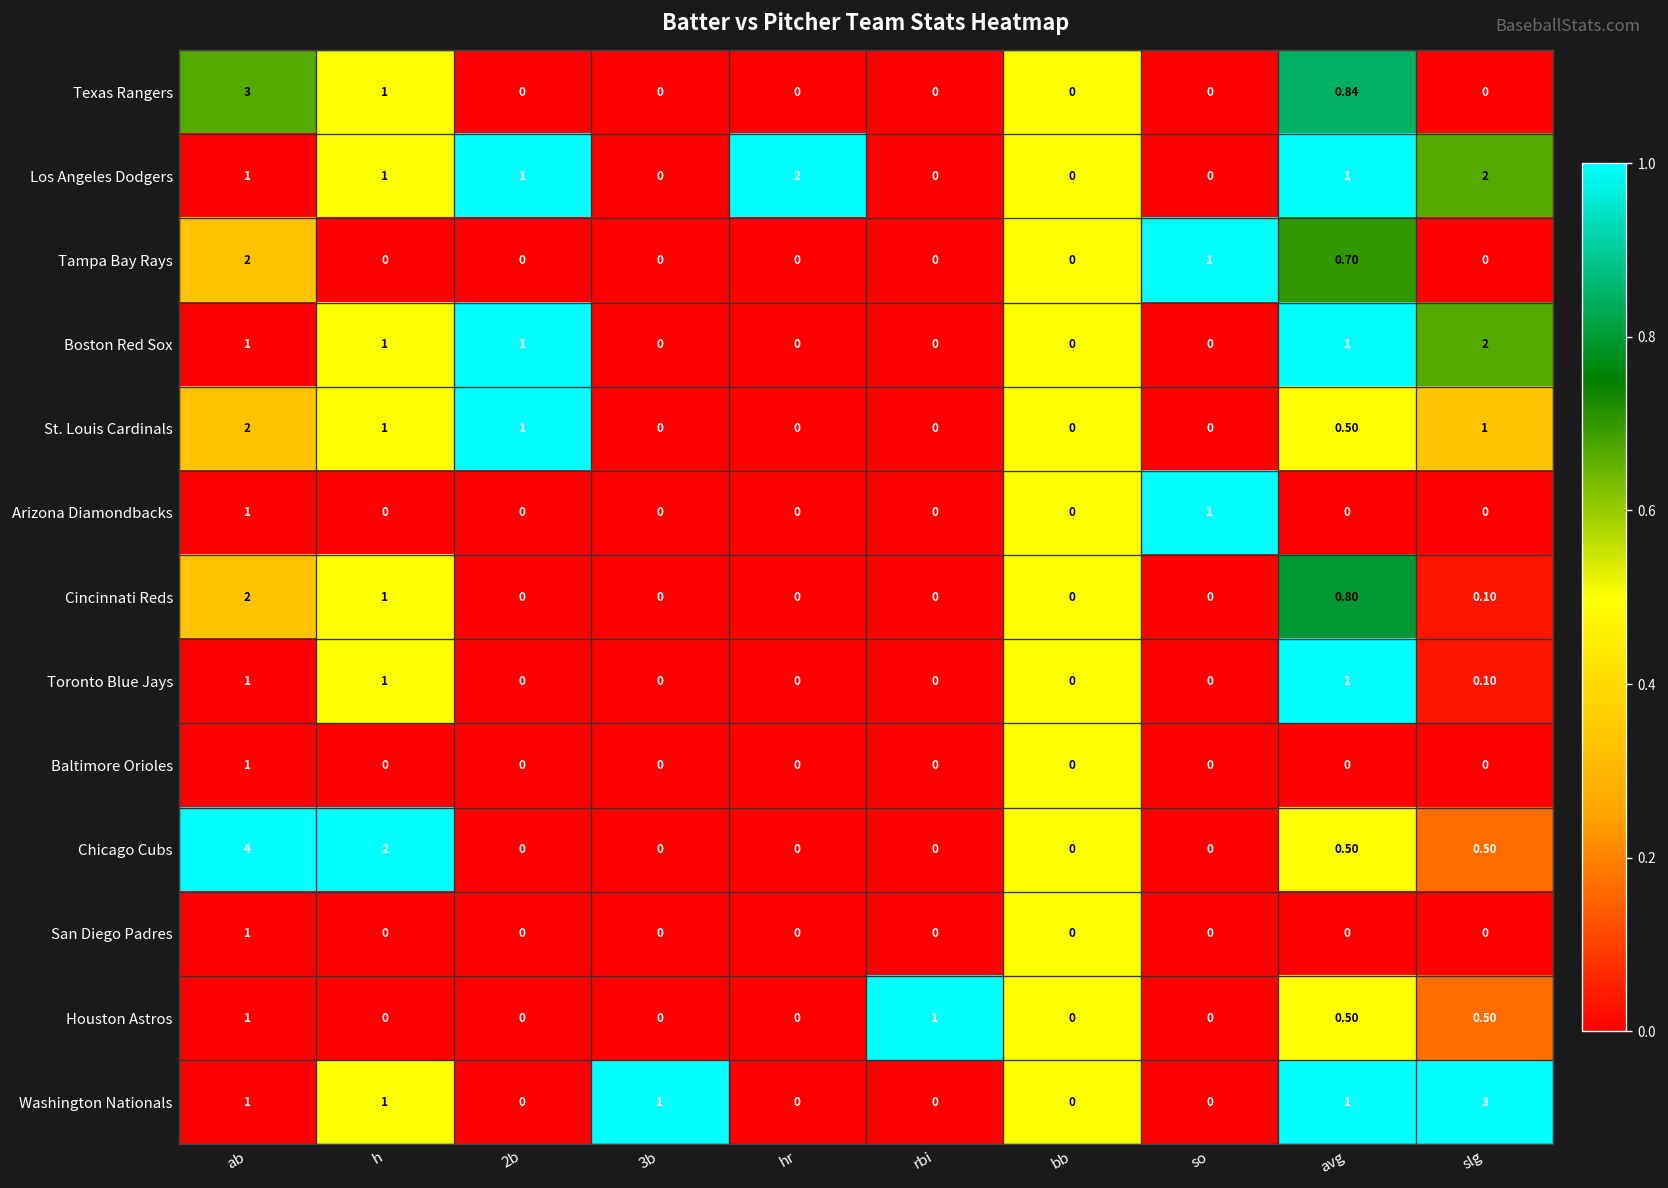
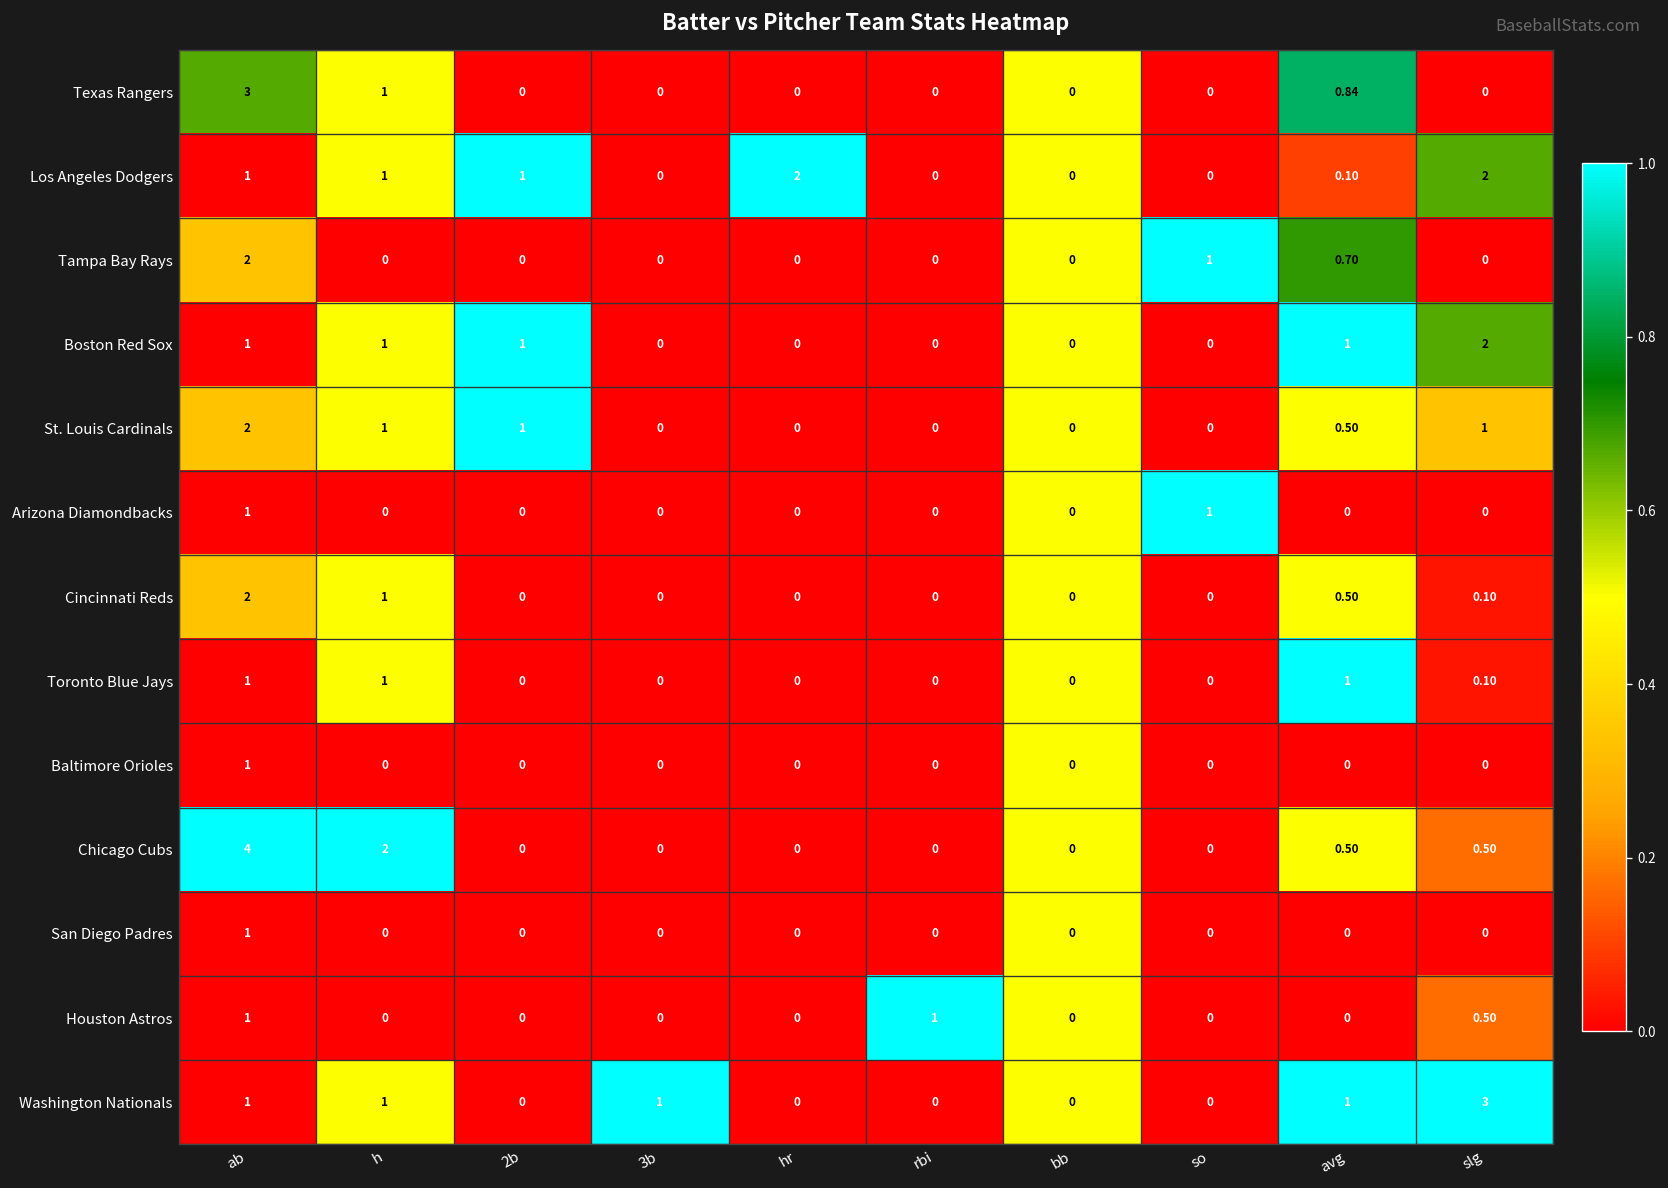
Los Angeles Dodgers, avg: 1 -> 0.10
Cincinnati Reds, avg: 0.80 -> 0.50
Houston Astros, avg: 0.50 -> 0
